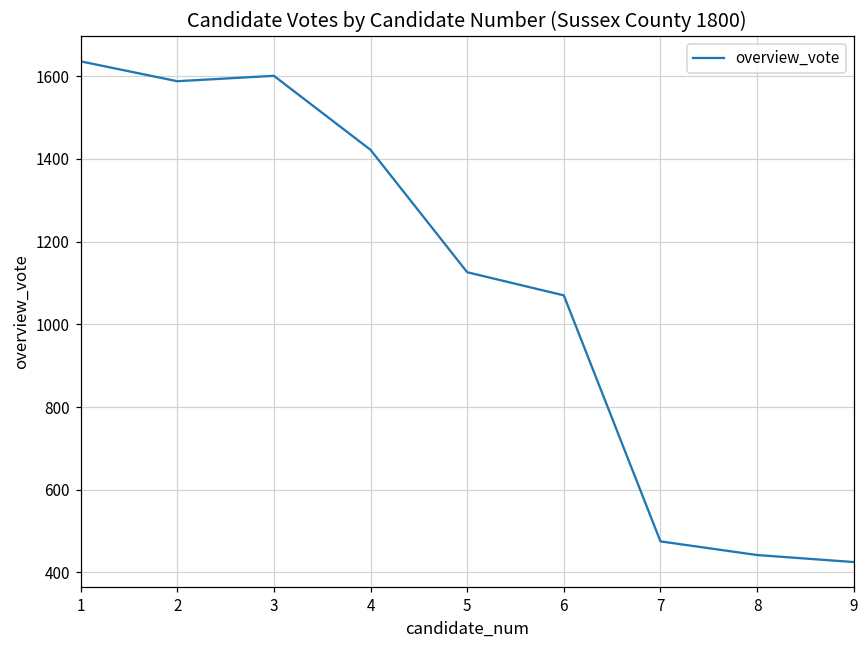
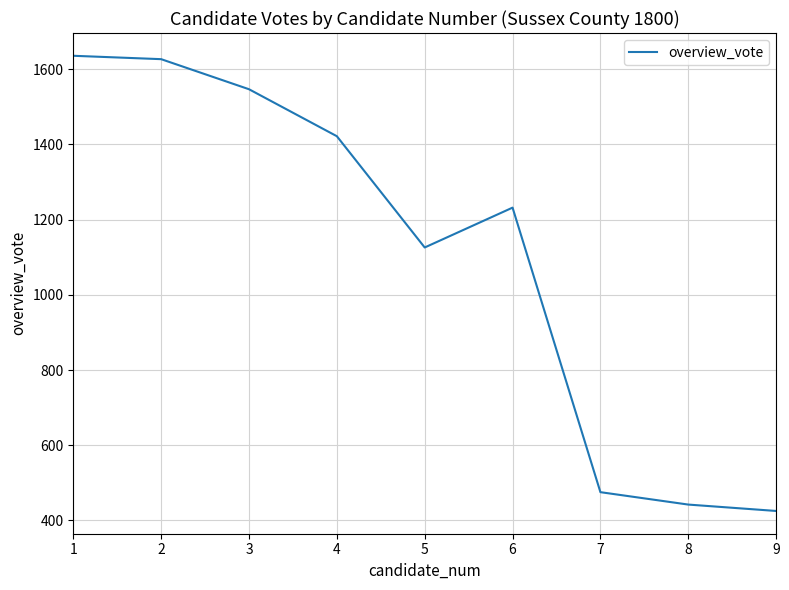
2: 1590 -> 1630
3: 1600 -> 1550
6: 1070 -> 1230
